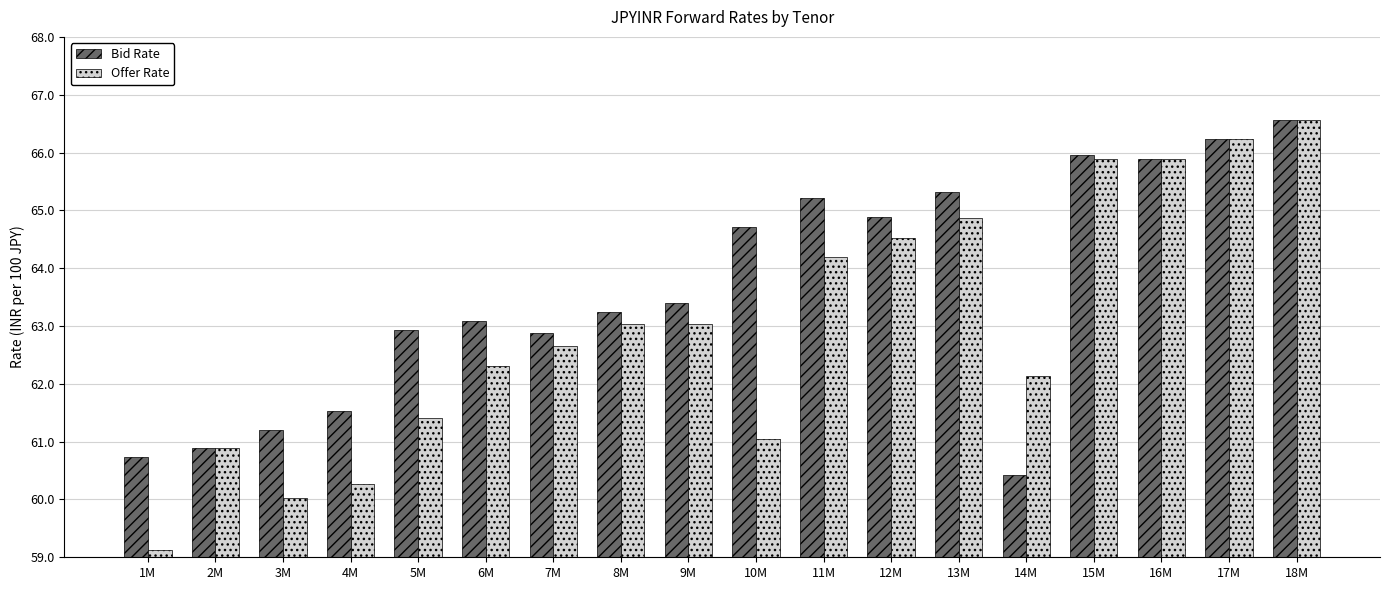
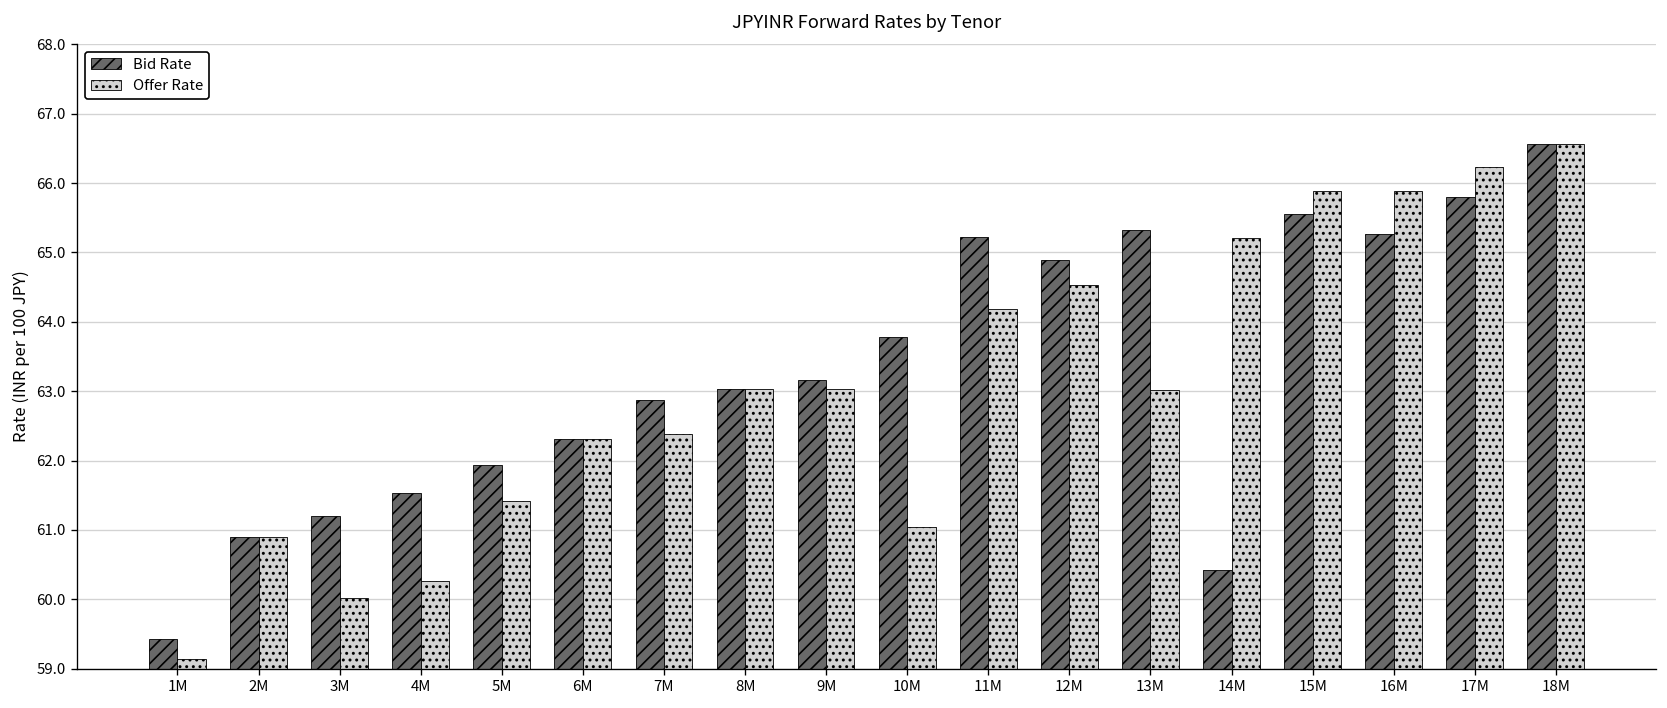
Bid Rate, 1M: 60.7 -> 59.4
Bid Rate, 5M: 62.9 -> 61.9
Bid Rate, 6M: 63.1 -> 62.3
Offer Rate, 7M: 62.7 -> 62.4
Bid Rate, 8M: 63.2 -> 63.0
Bid Rate, 9M: 63.4 -> 63.2
Bid Rate, 10M: 64.7 -> 63.8
Offer Rate, 13M: 64.9 -> 63.0
Offer Rate, 14M: 62.1 -> 65.2
Bid Rate, 15M: 66.0 -> 65.5
Bid Rate, 16M: 65.9 -> 65.3
Bid Rate, 17M: 66.2 -> 65.8
